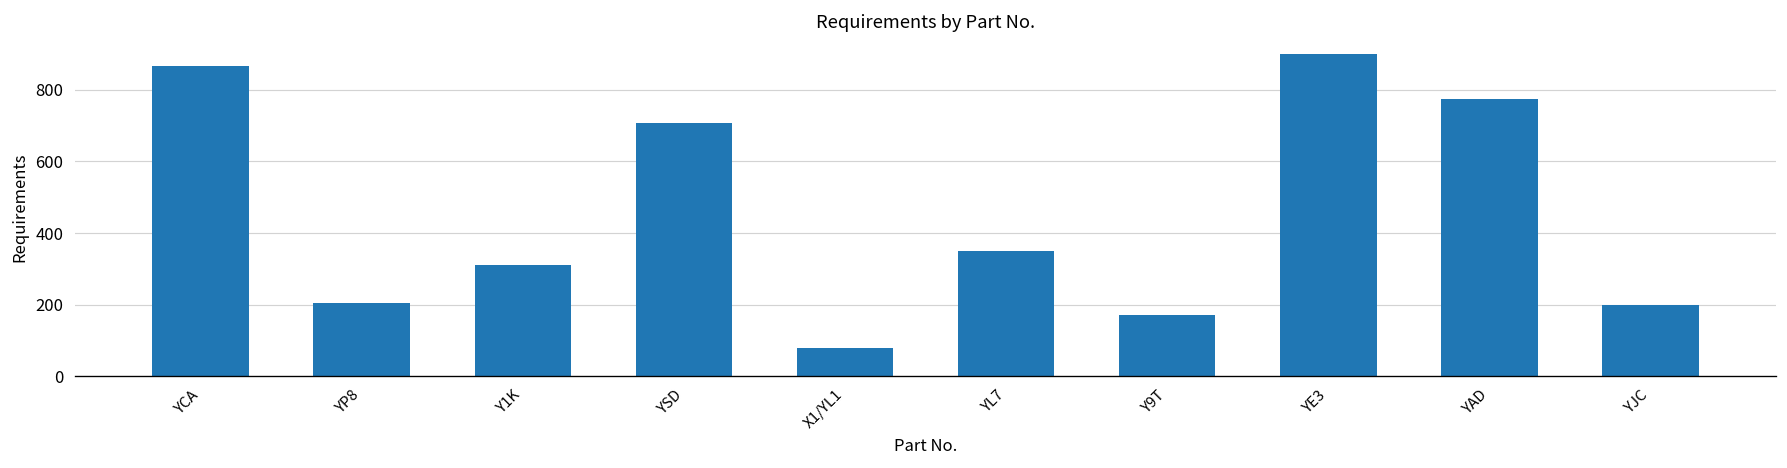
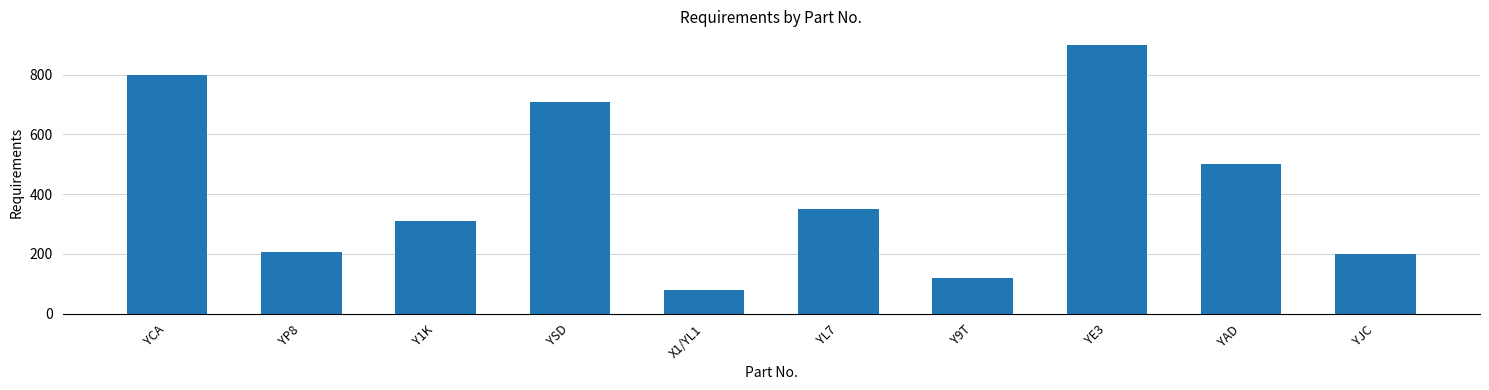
YCA: 870 -> 800
Y9T: 170 -> 120
YAD: 780 -> 500
